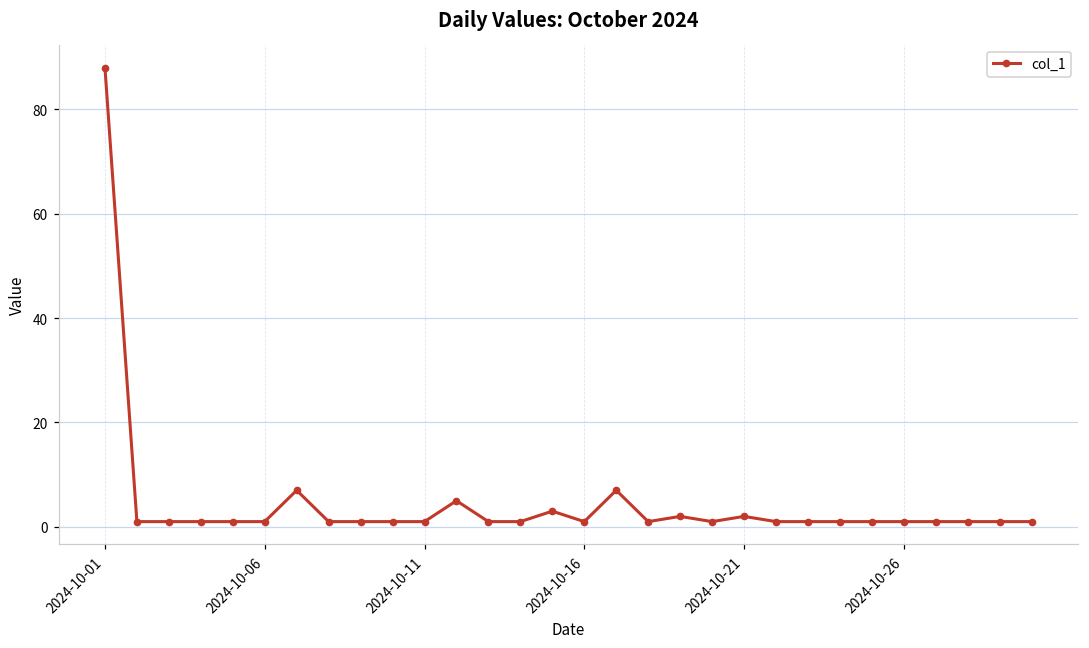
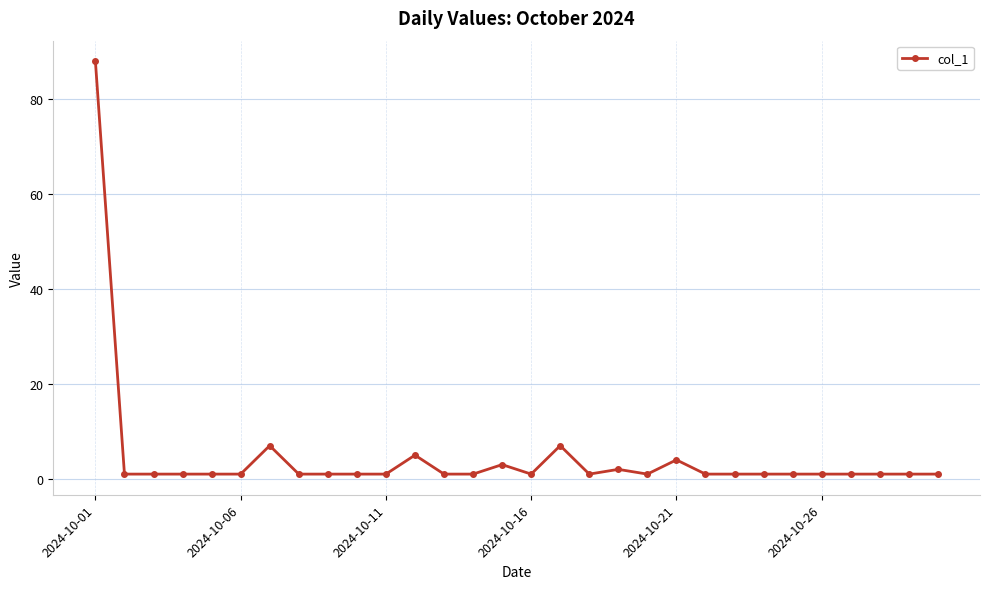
2024-10-21: 2 -> 4
